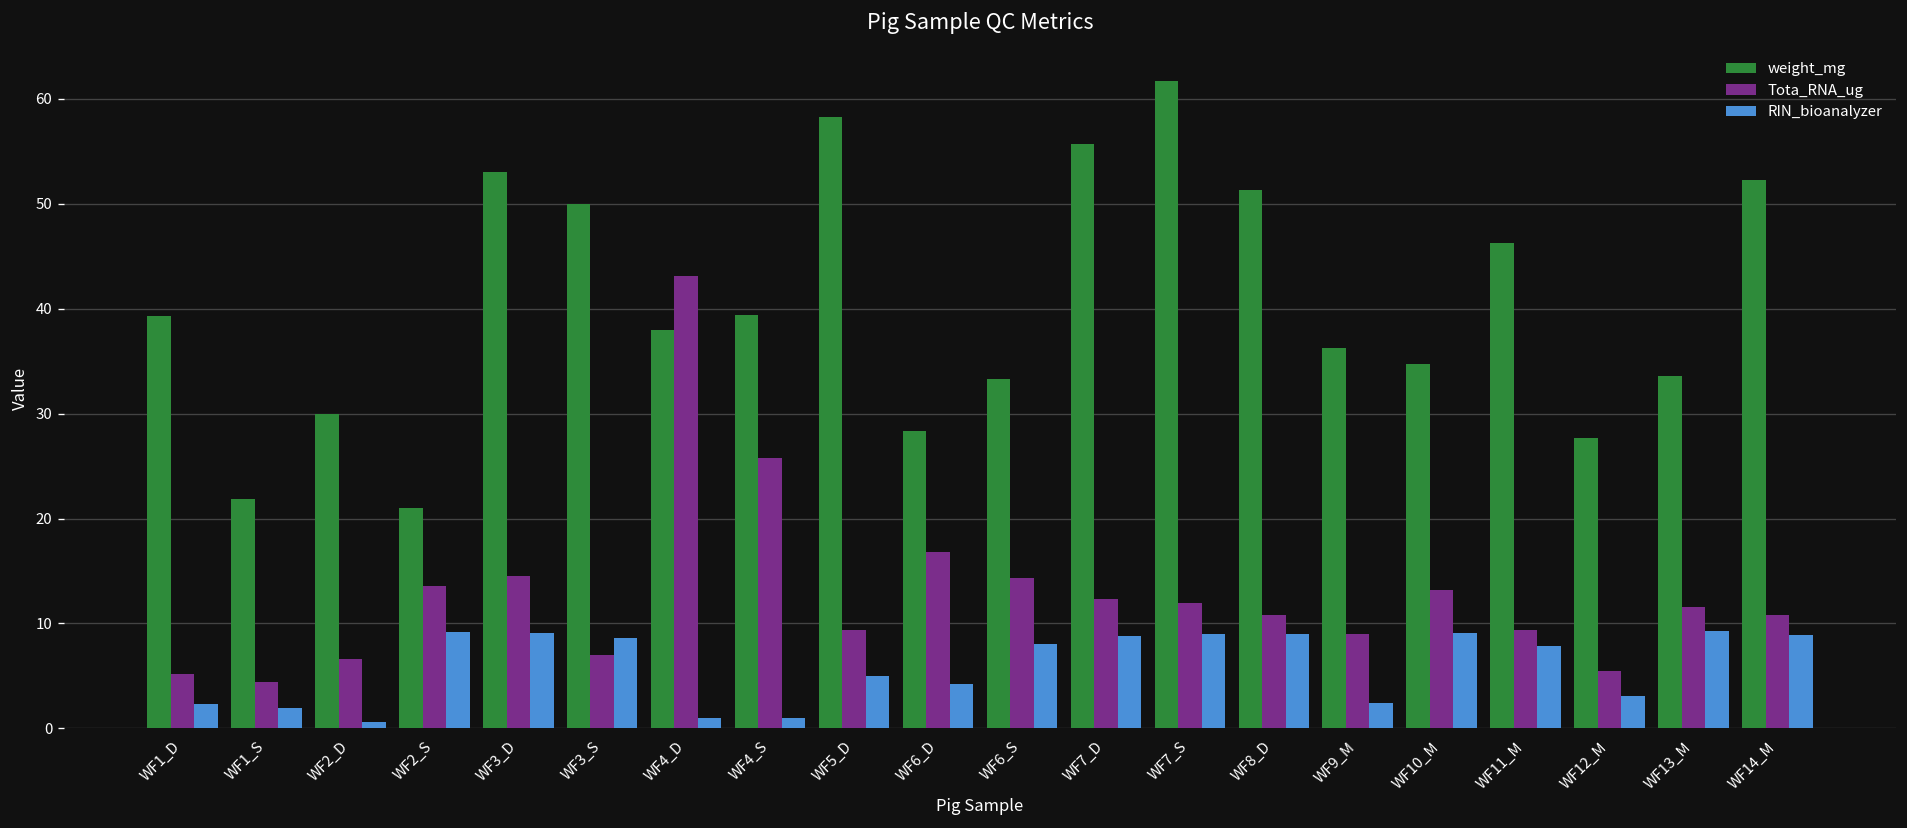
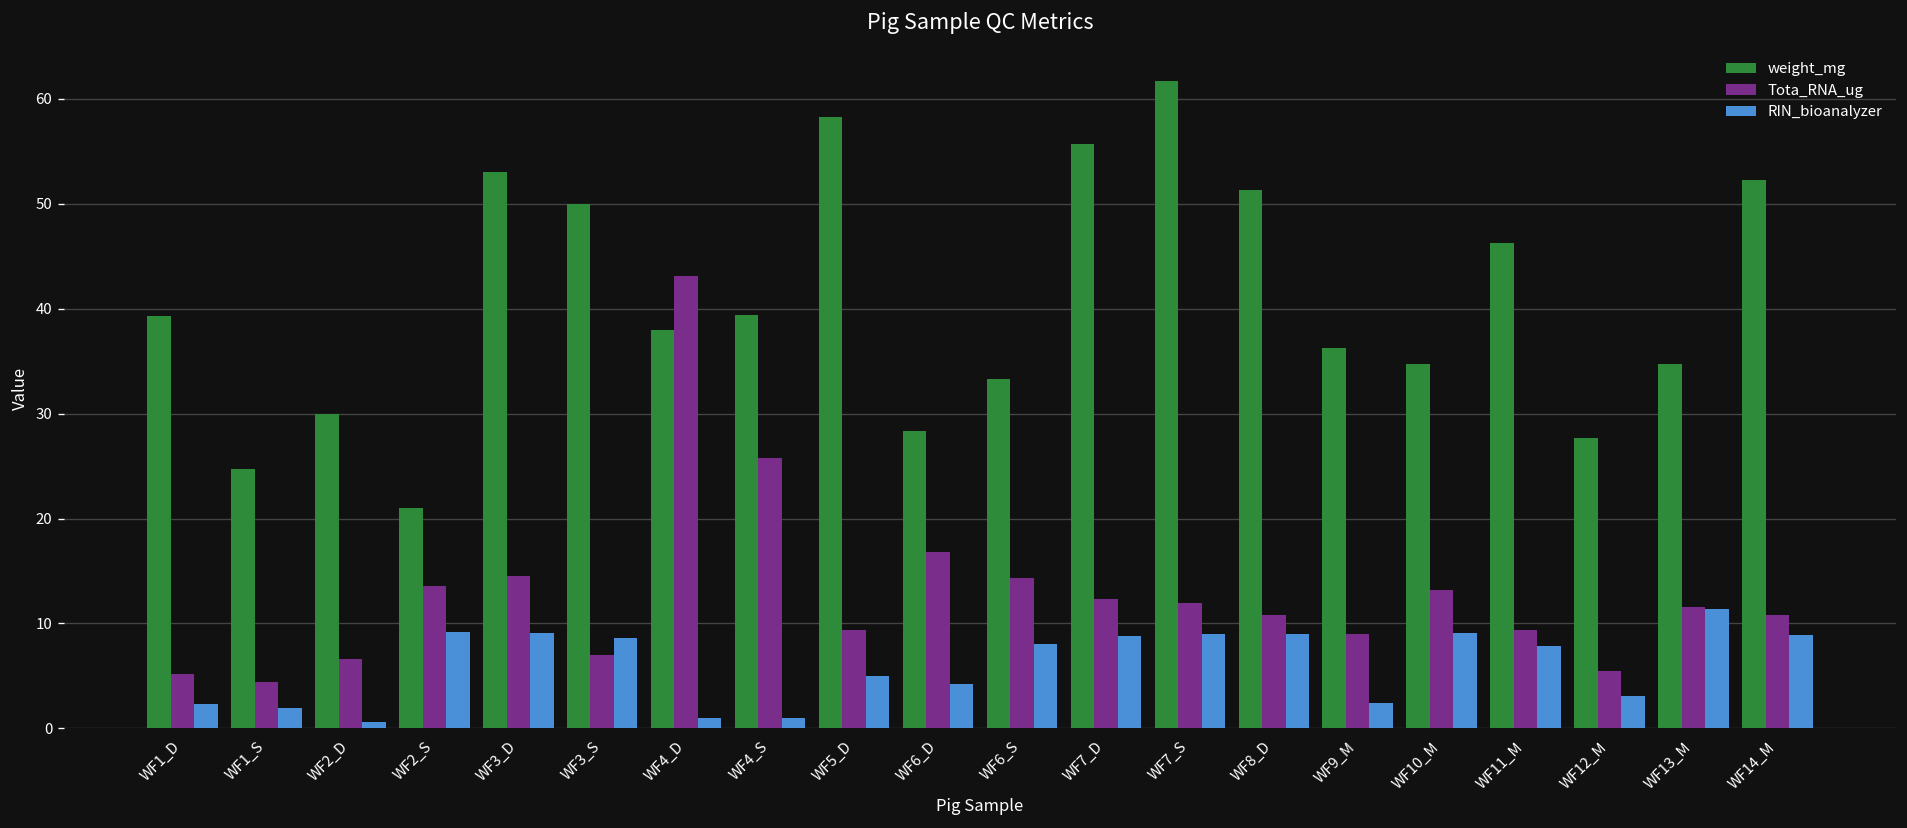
weight_mg, WF1_S: 22 -> 25
weight_mg, WF13_M: 34 -> 35
RIN_bioanalyzer, WF13_M: 9 -> 11
